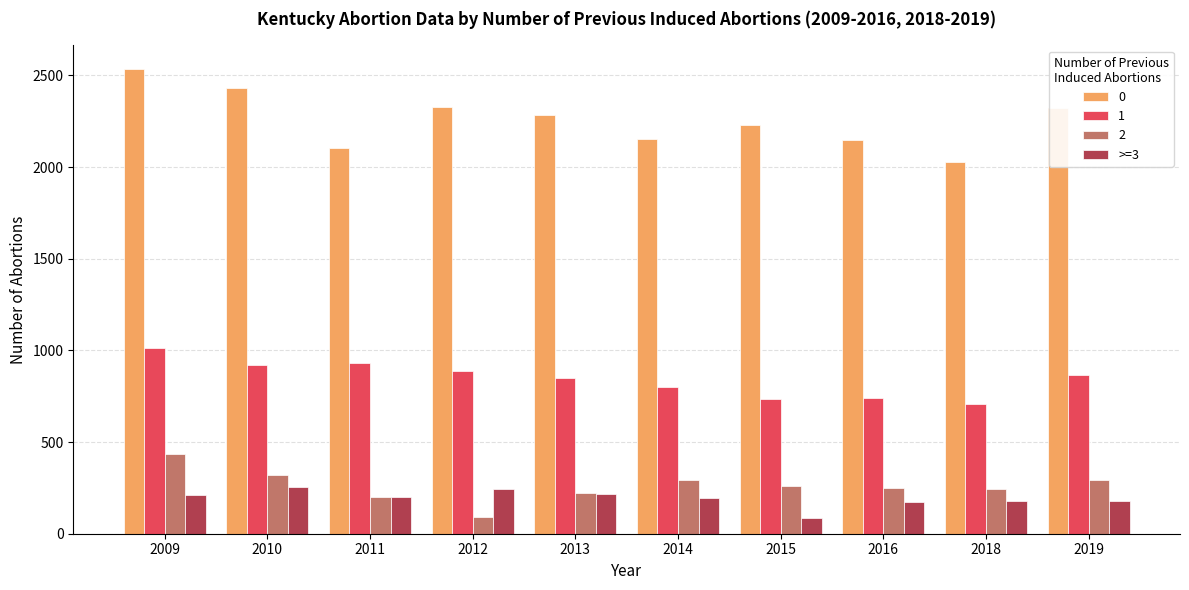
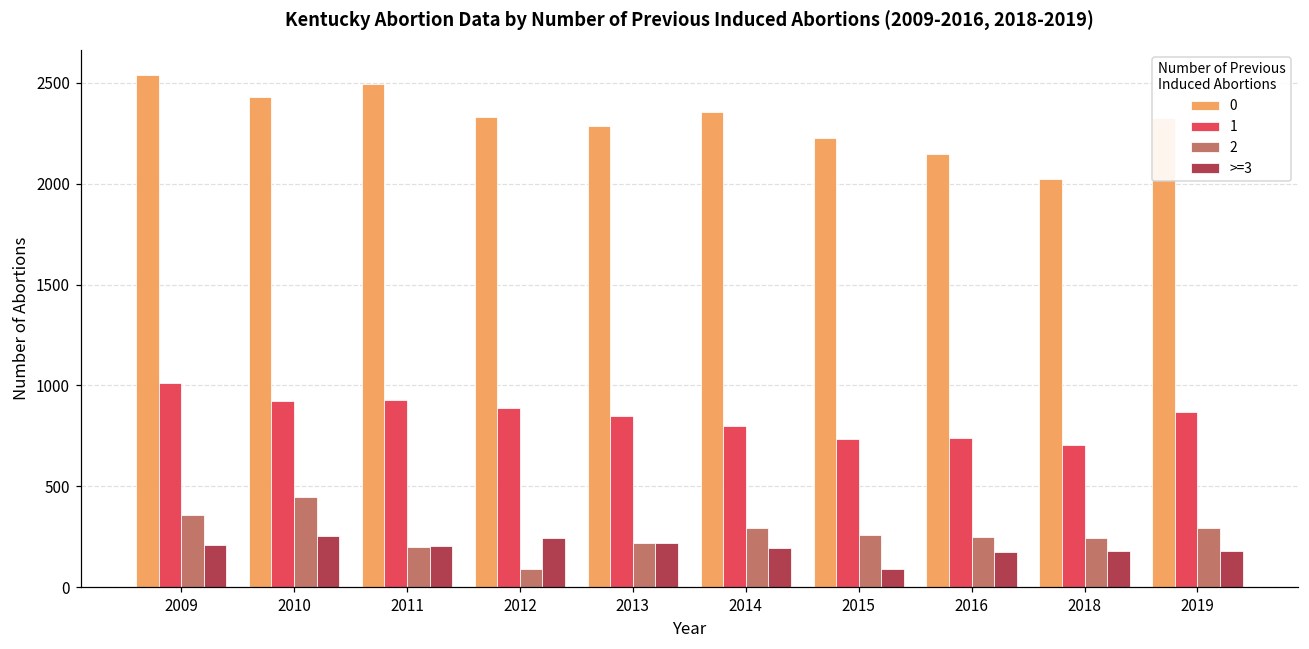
2, 2009: 440 -> 360
2, 2010: 320 -> 450
0, 2011: 2100 -> 2500
0, 2014: 2150 -> 2360
